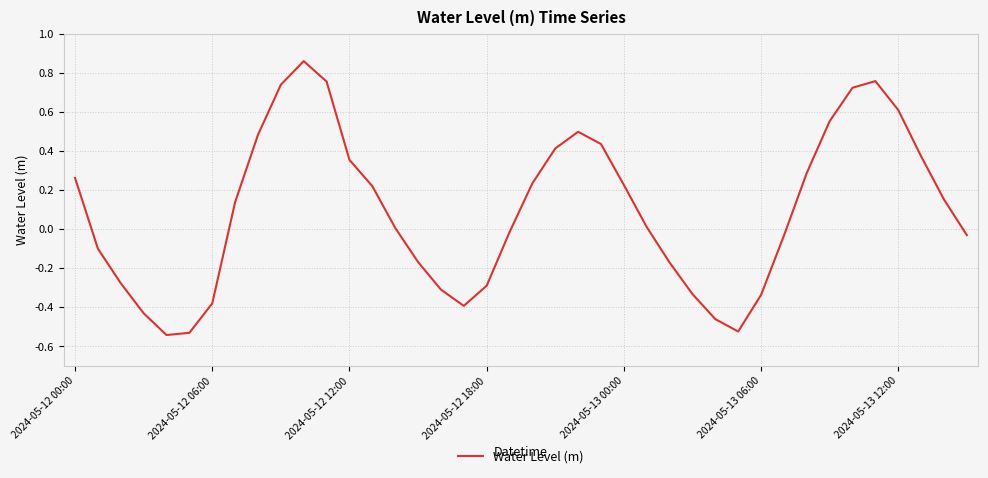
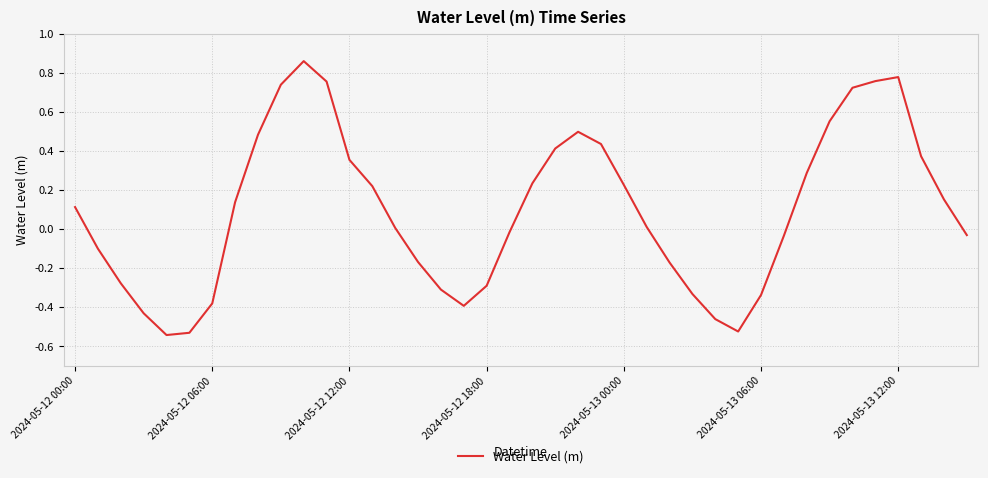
2024-05-12 00:00: 0.26 -> 0.11
2024-05-13 12:00: 0.61 -> 0.78
